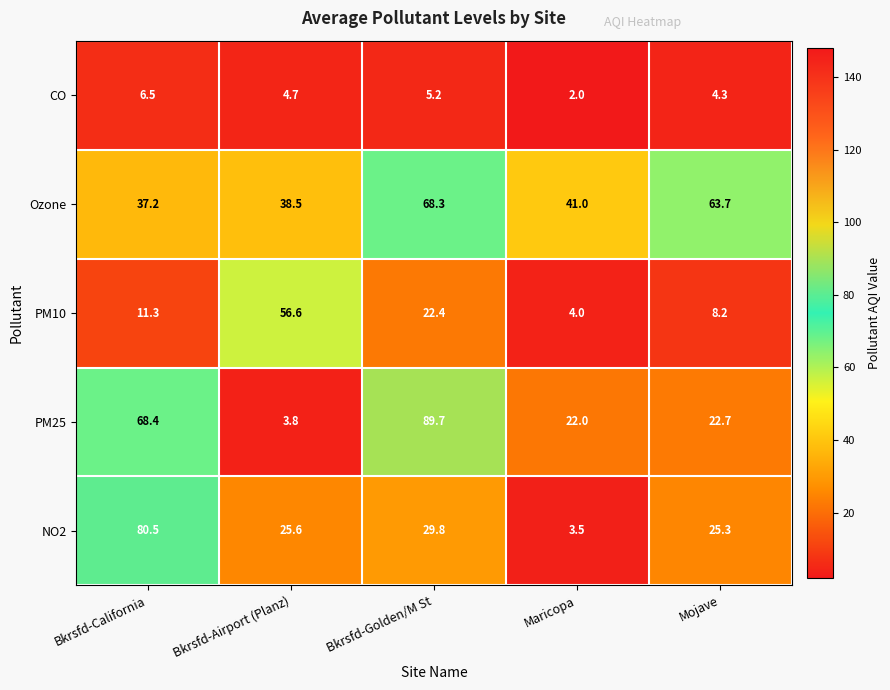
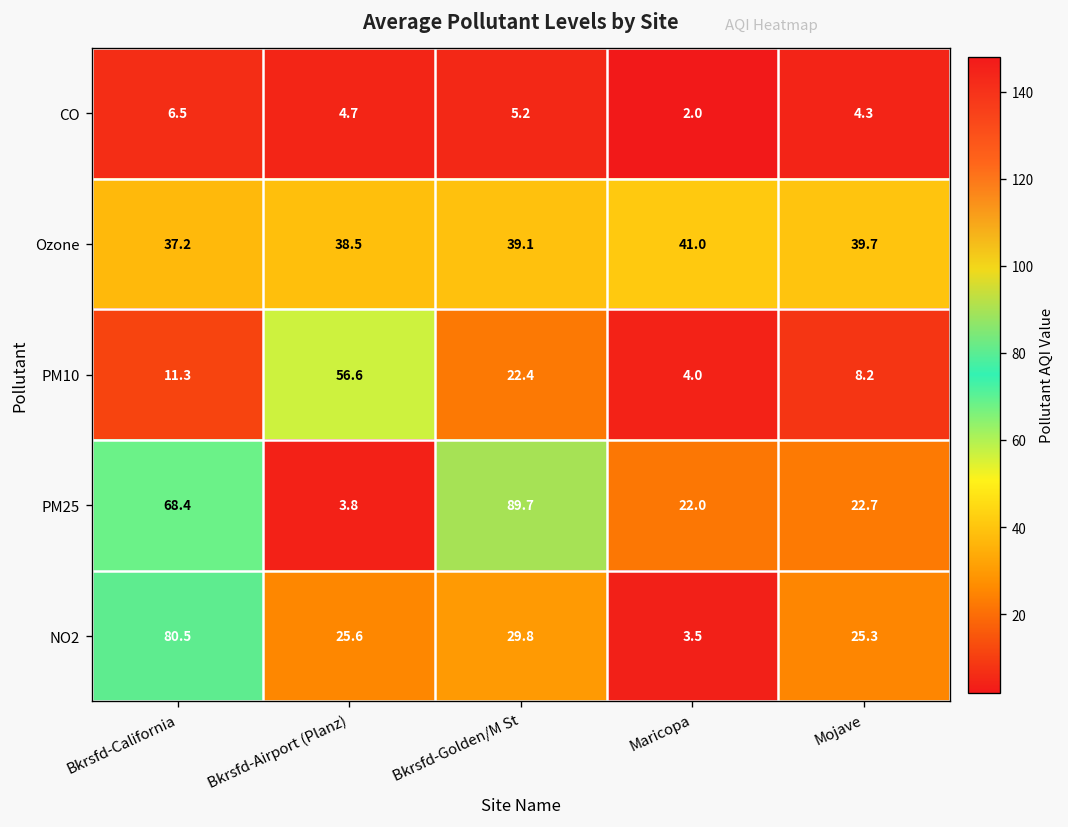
Ozone, Bkrsfd-Golden/M St: 68.3 -> 39.1
Ozone, Mojave: 63.7 -> 39.7
